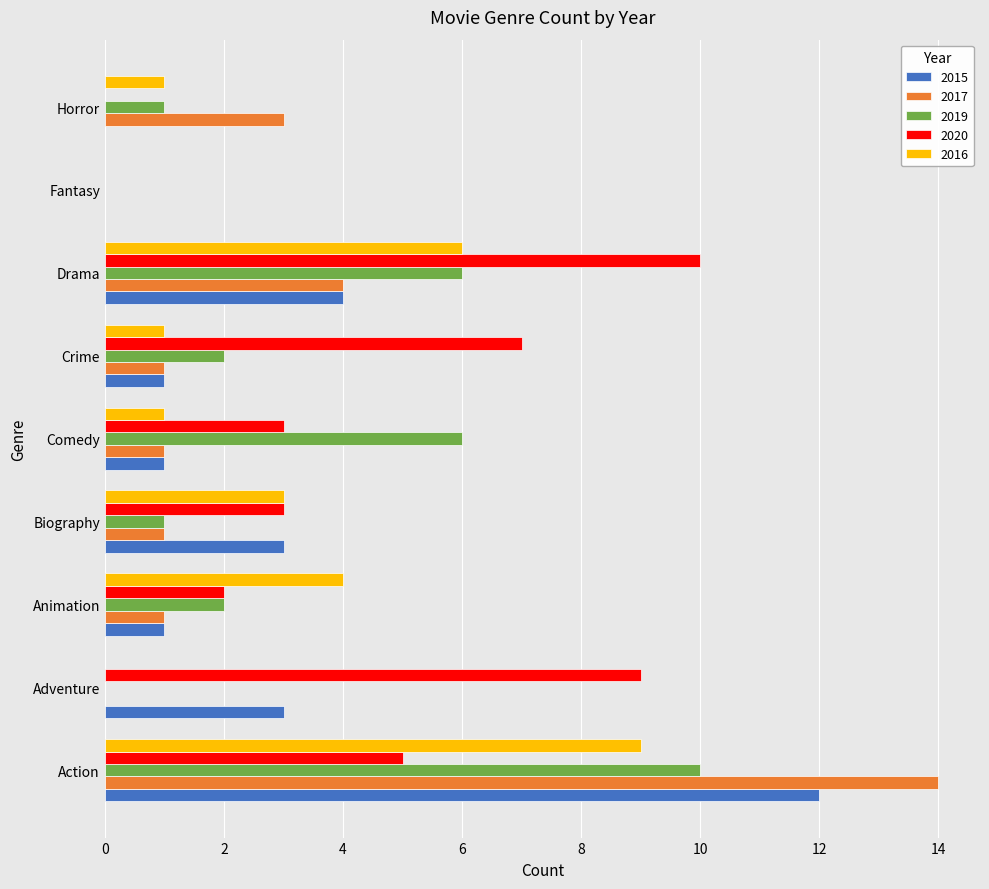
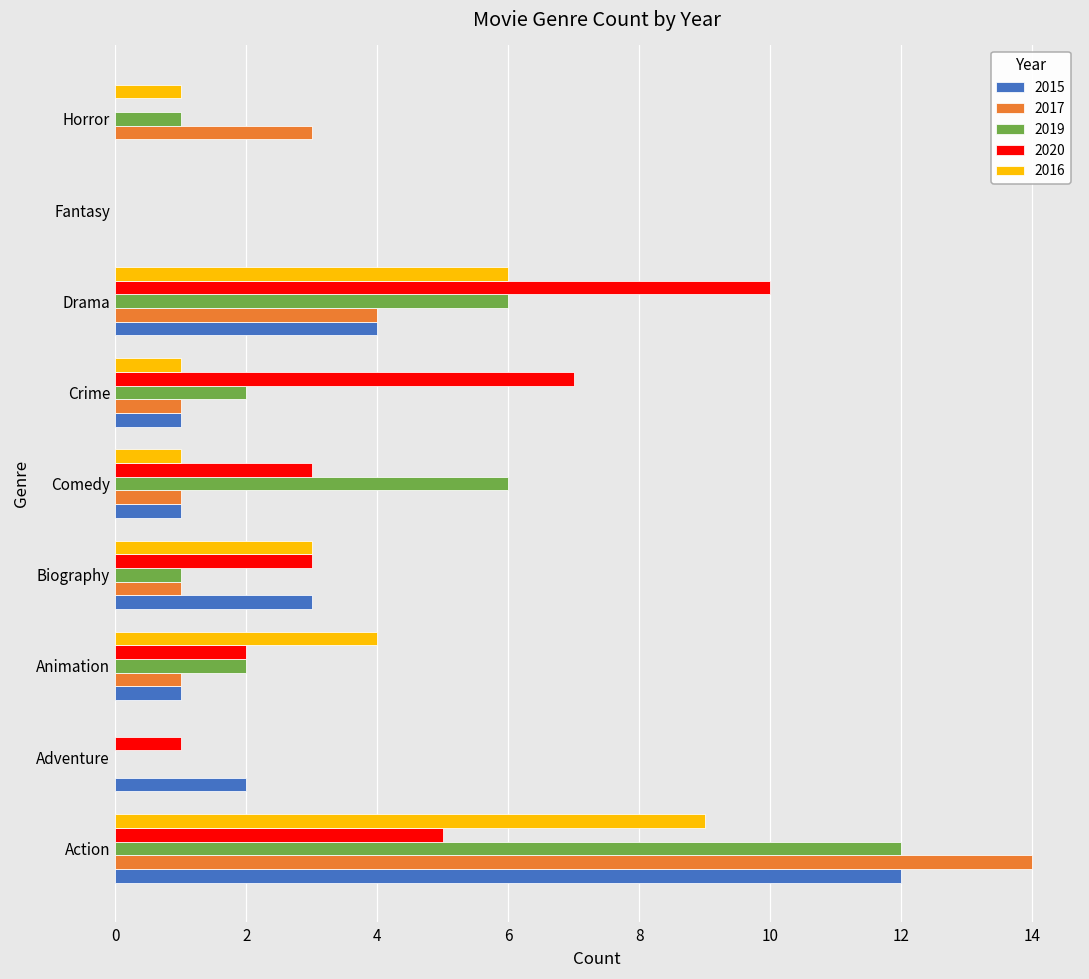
2020, Adventure: 9 -> 1
2015, Adventure: 3 -> 2
2019, Action: 10 -> 12
